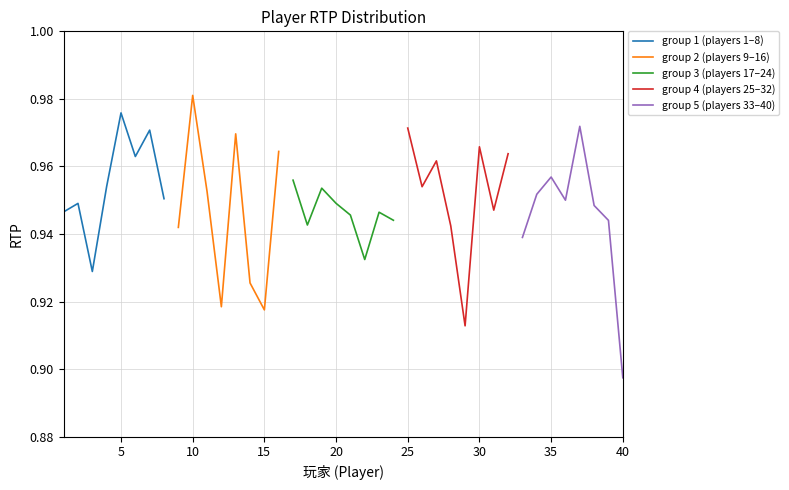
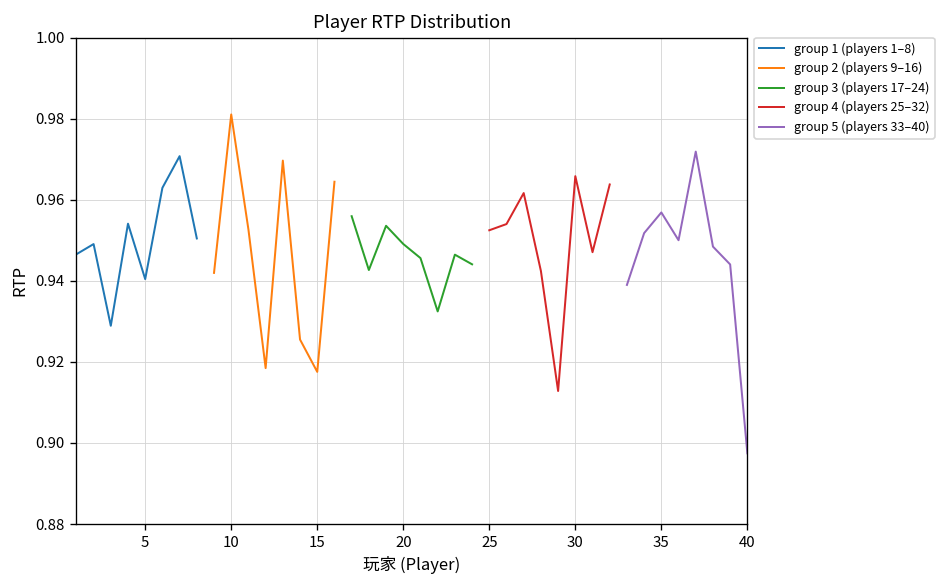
group 1 (players 1–8), 5: 0.976 -> 0.940
group 4 (players 25–32), 25: 0.971 -> 0.952
